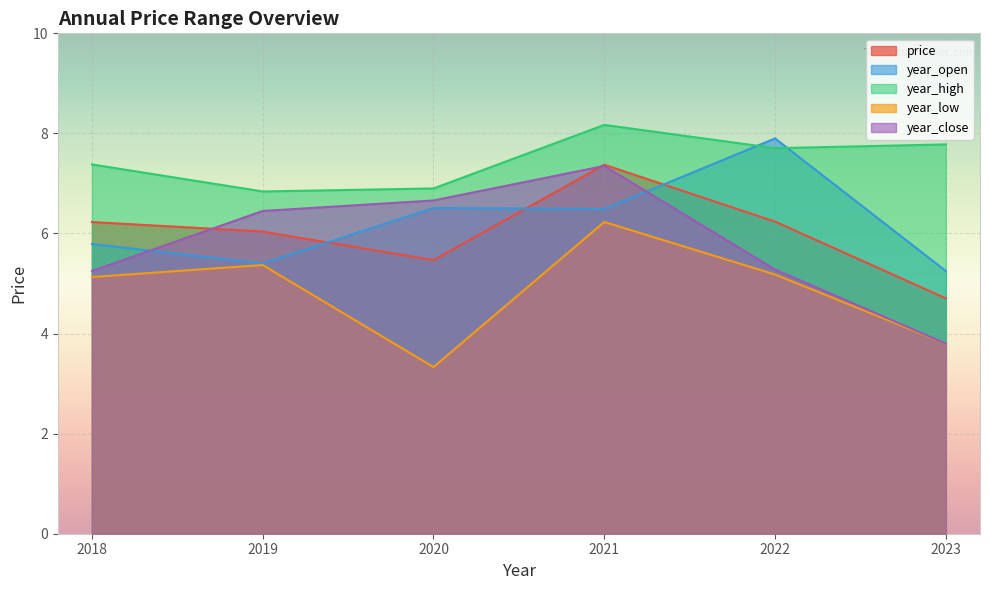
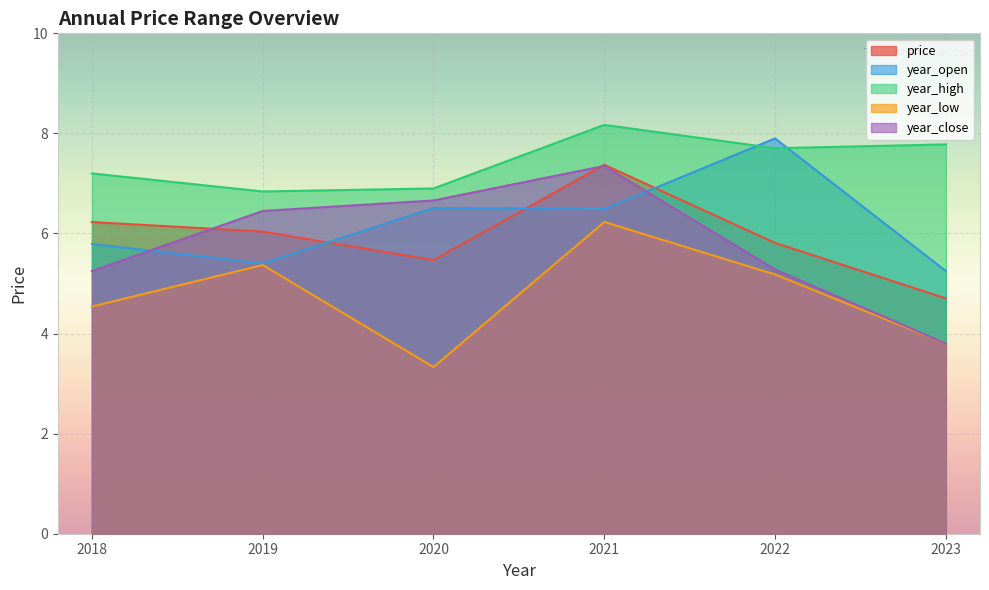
year_high, 2018: 7.4 -> 7.2
year_low, 2018: 5.1 -> 4.5
price, 2022: 6.2 -> 5.8
